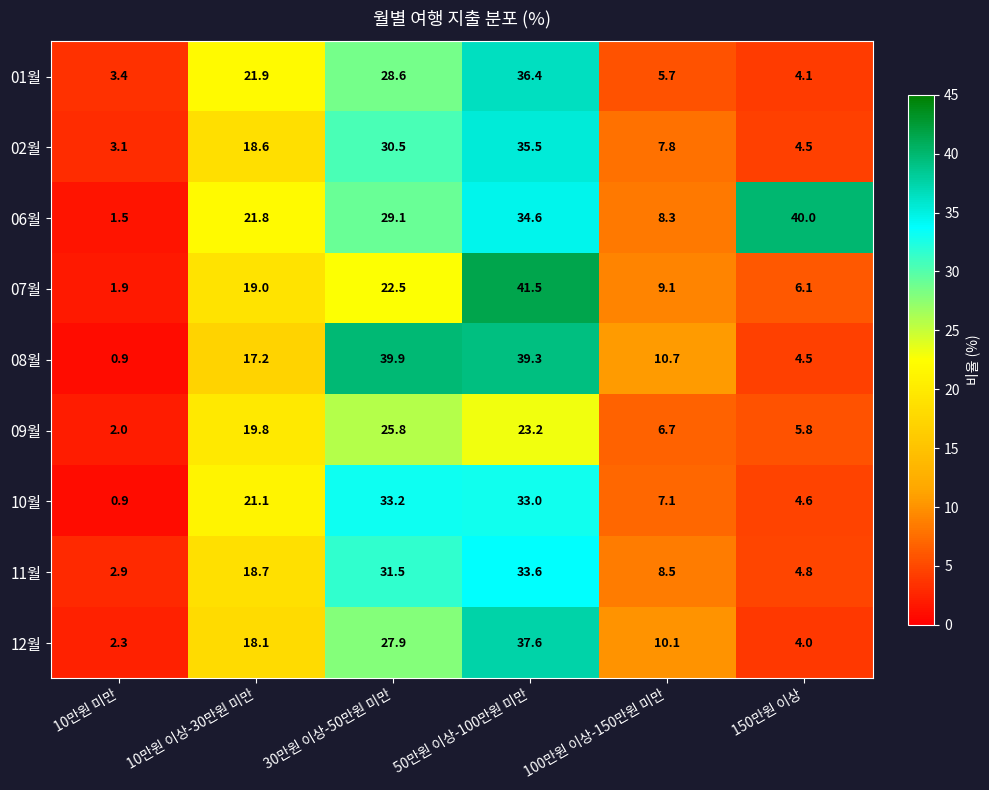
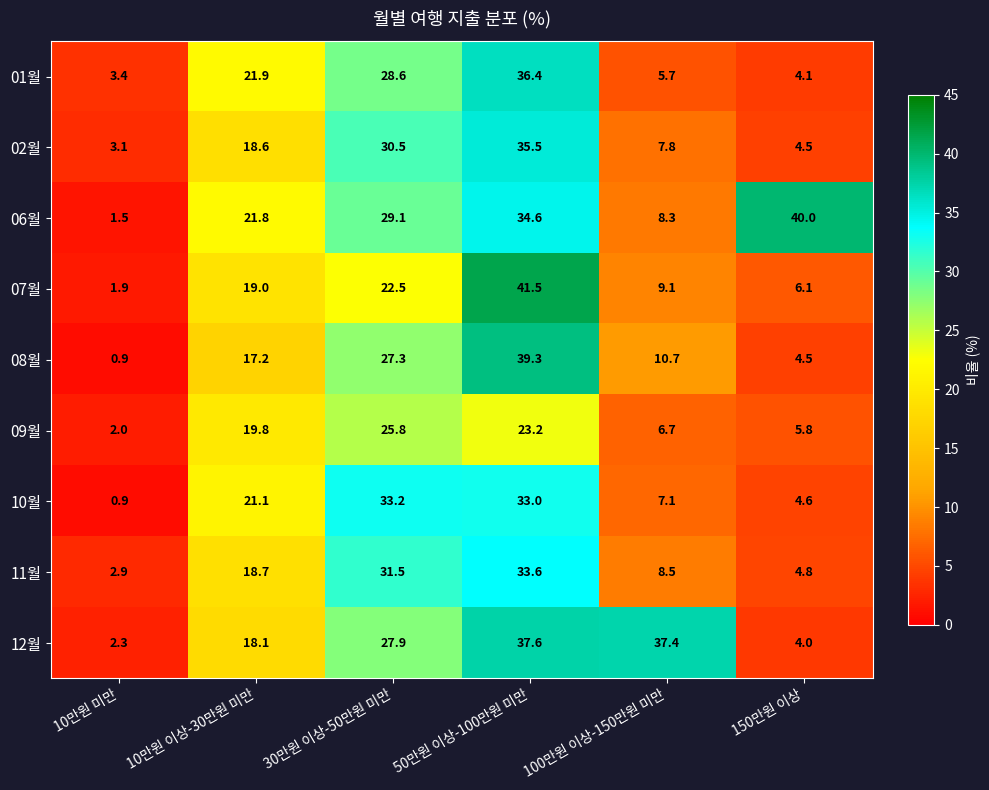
08월, 30만원 이상-50만원 미만: 39.9 -> 27.3
12월, 100만원 이상-150만원 미만: 10.1 -> 37.4
